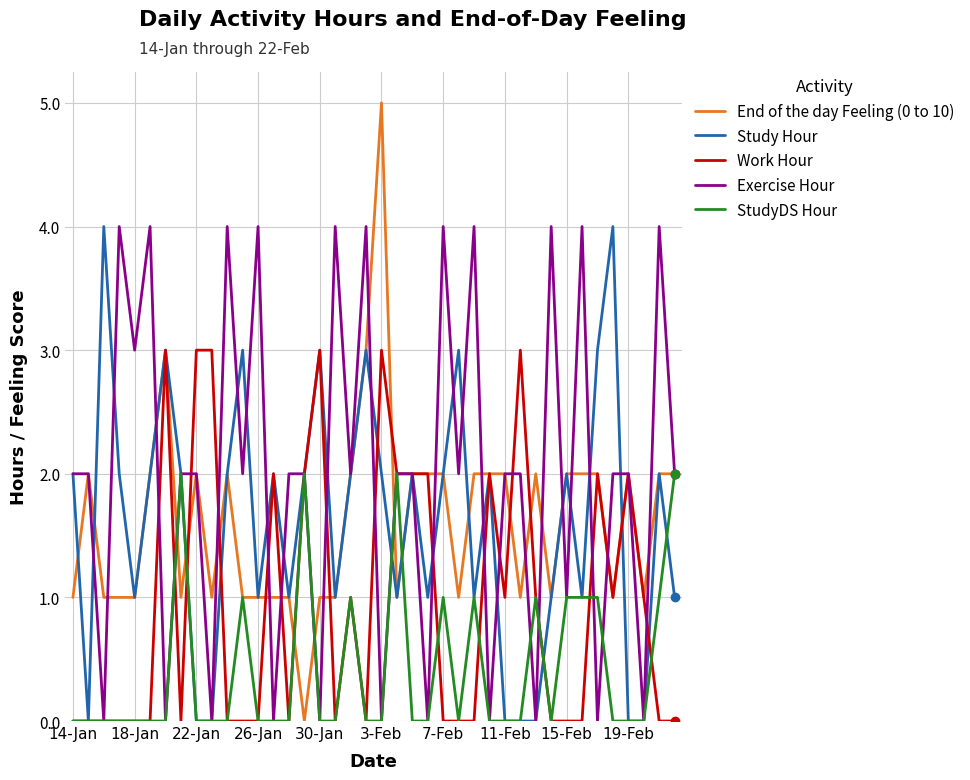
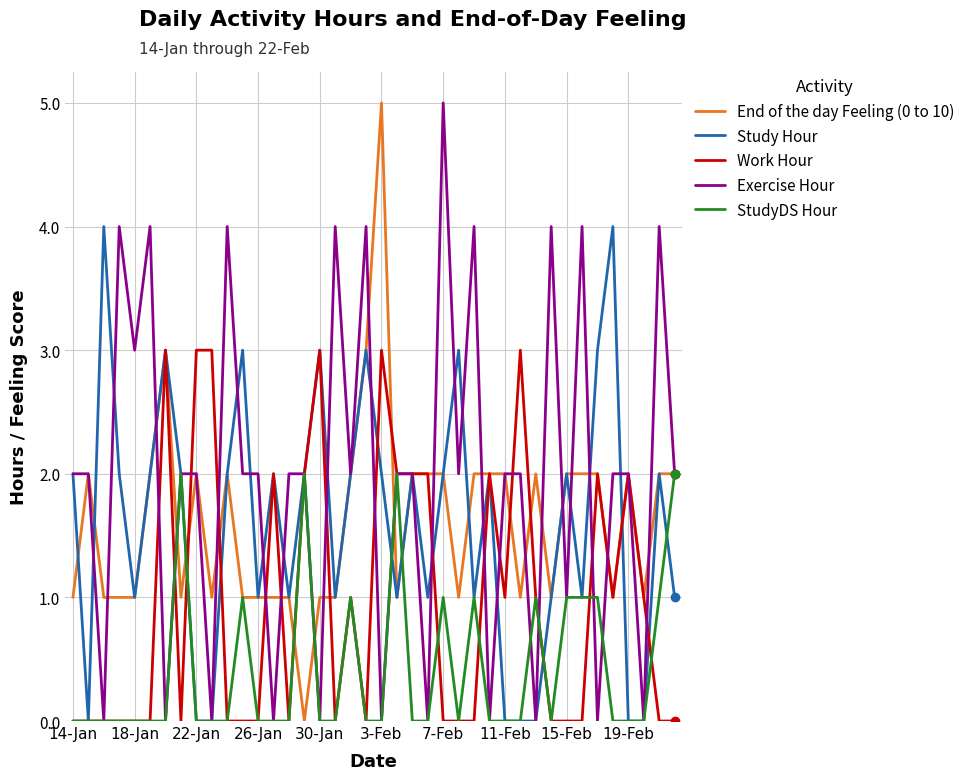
Exercise Hour, 26-Jan: 4 -> 2
Exercise Hour, 7-Feb: 4 -> 5
